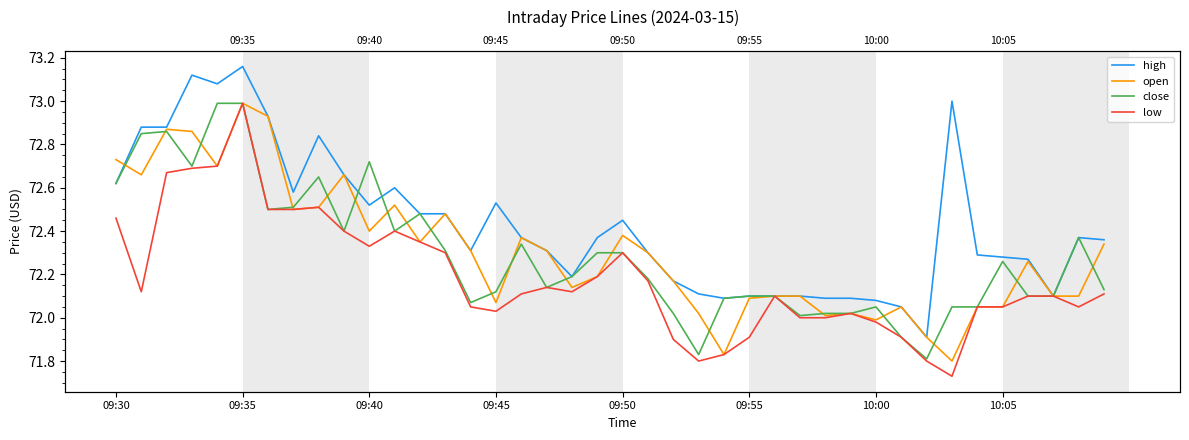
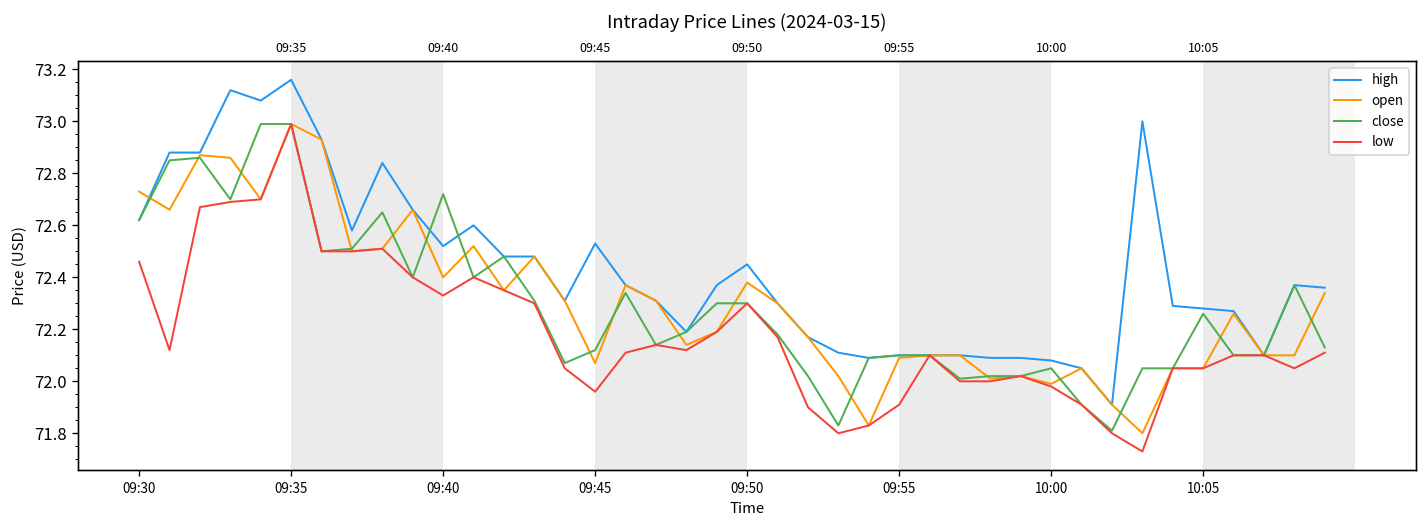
low, 09:45: 72.03 -> 71.96
